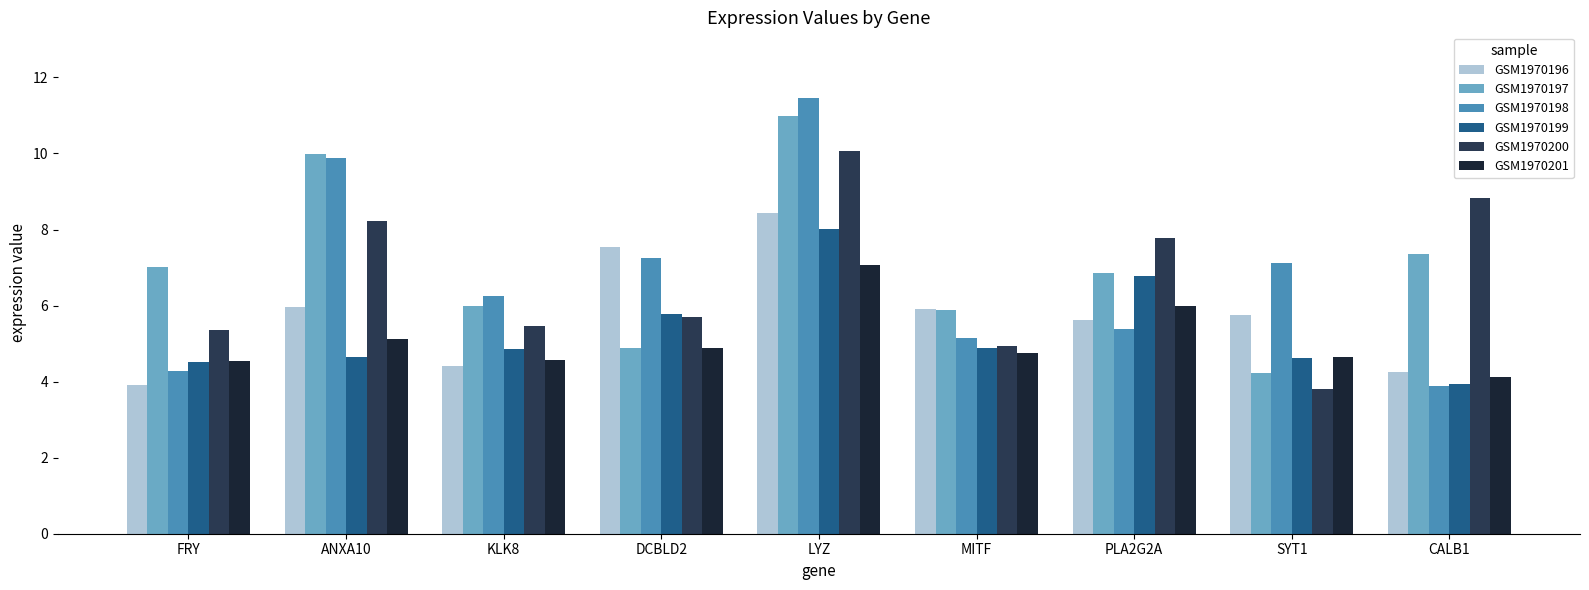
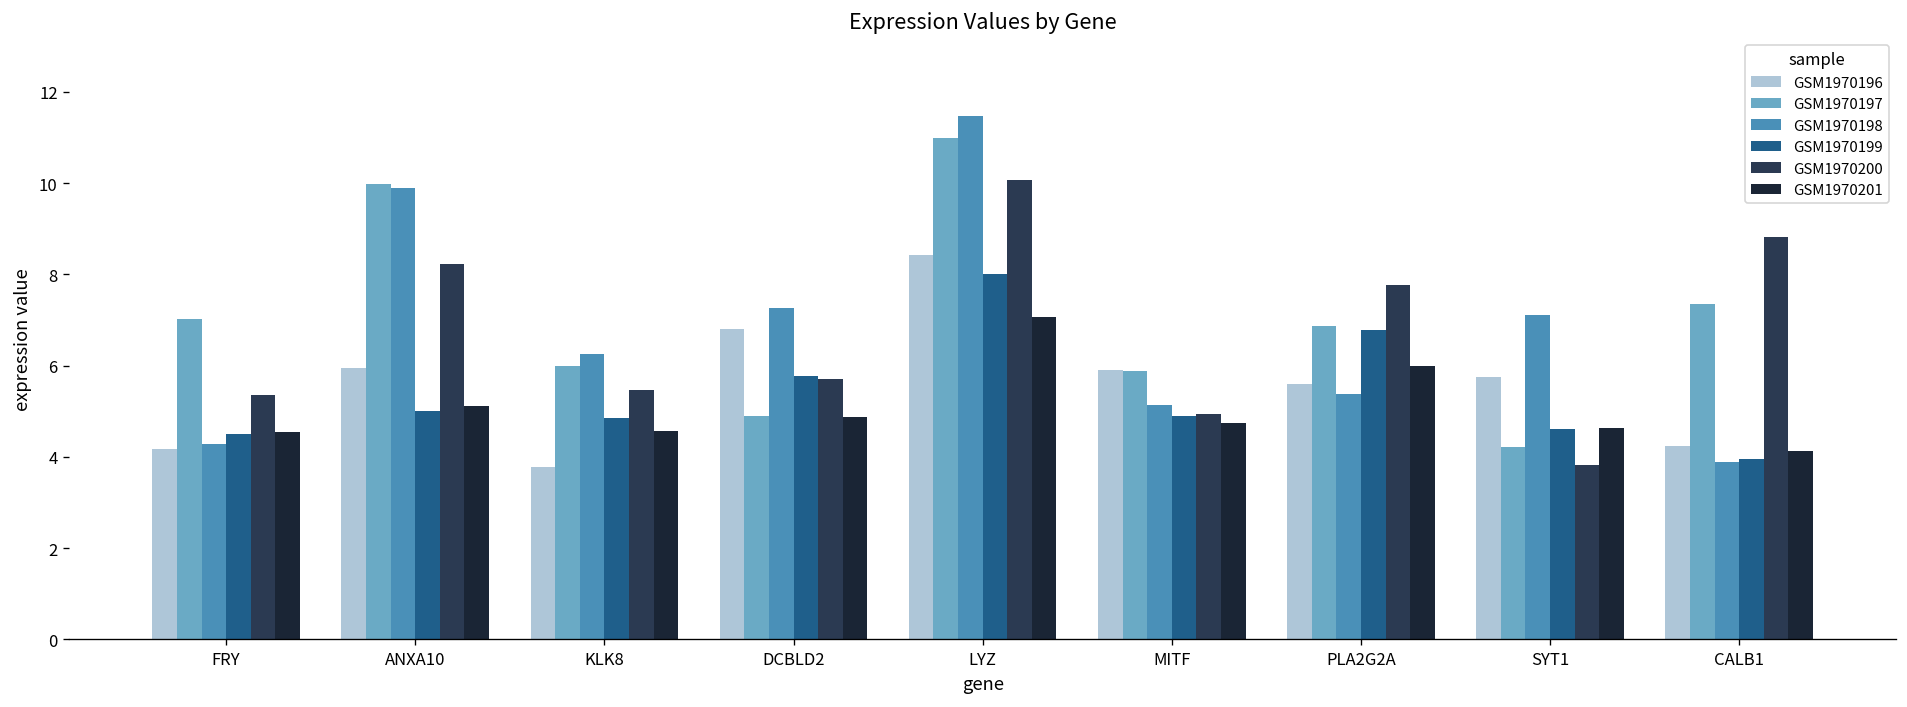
GSM1970196, FRY: 3.9 -> 4.2
GSM1970199, ANXA10: 4.6 -> 5.0
GSM1970196, KLK8: 4.4 -> 3.8
GSM1970196, DCBLD2: 7.5 -> 6.8
